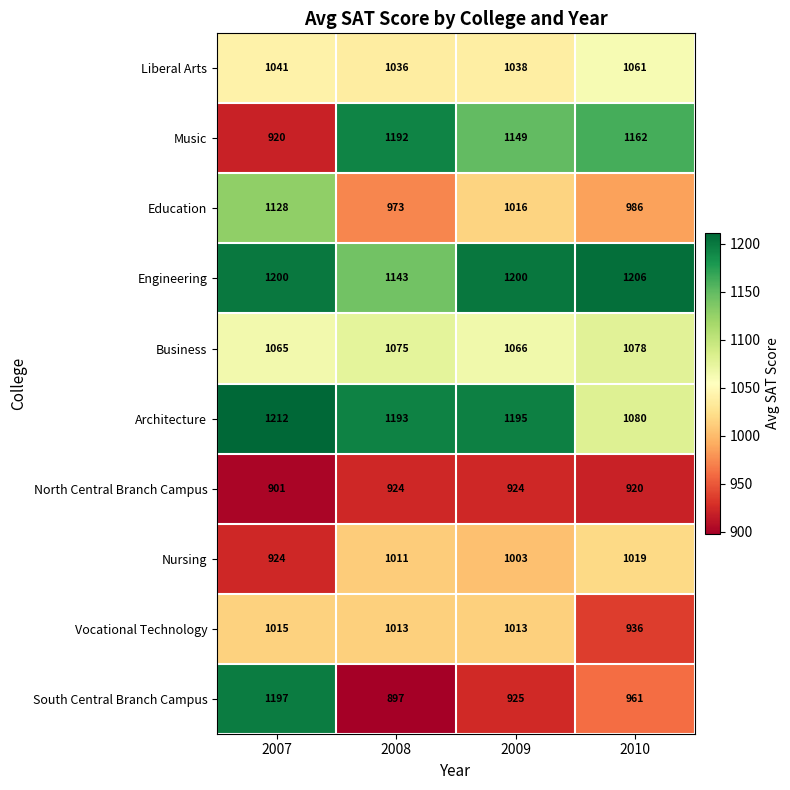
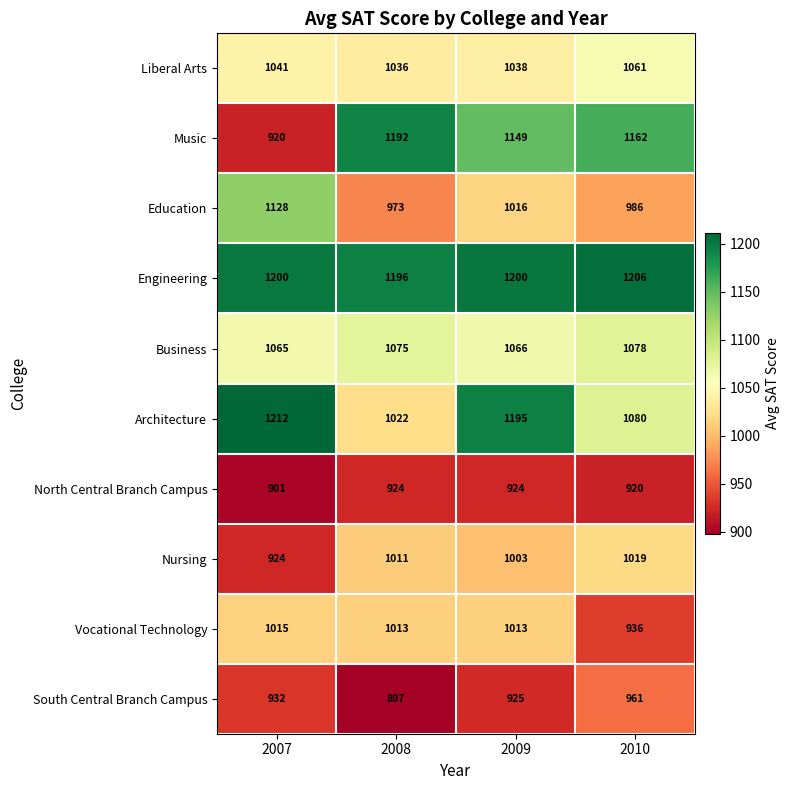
Engineering, 2008: 1143 -> 1196
Architecture, 2008: 1193 -> 1022
South Central Branch Campus, 2007: 1197 -> 932
